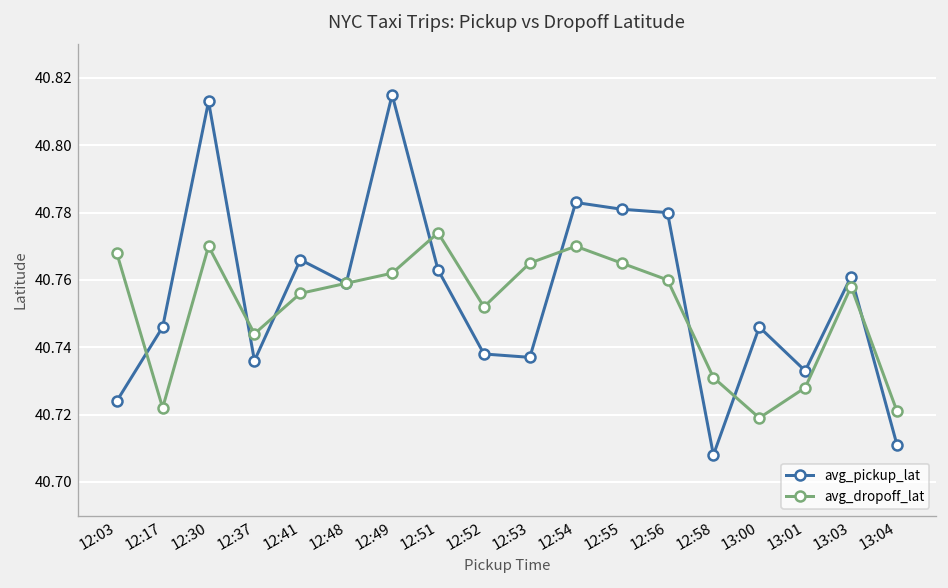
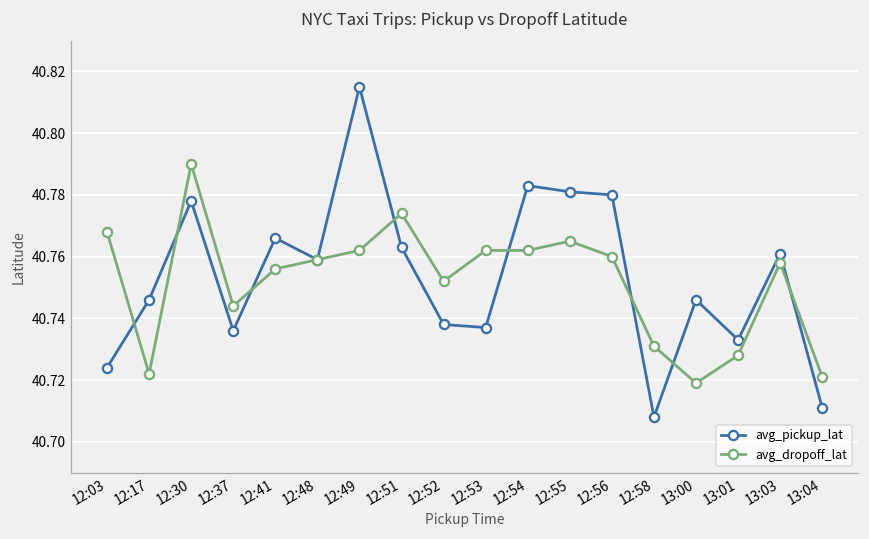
avg_pickup_lat, 12:30: 40.813 -> 40.778
avg_dropoff_lat, 12:30: 40.77 -> 40.79
avg_dropoff_lat, 12:53: 40.765 -> 40.762
avg_dropoff_lat, 12:54: 40.770 -> 40.762
